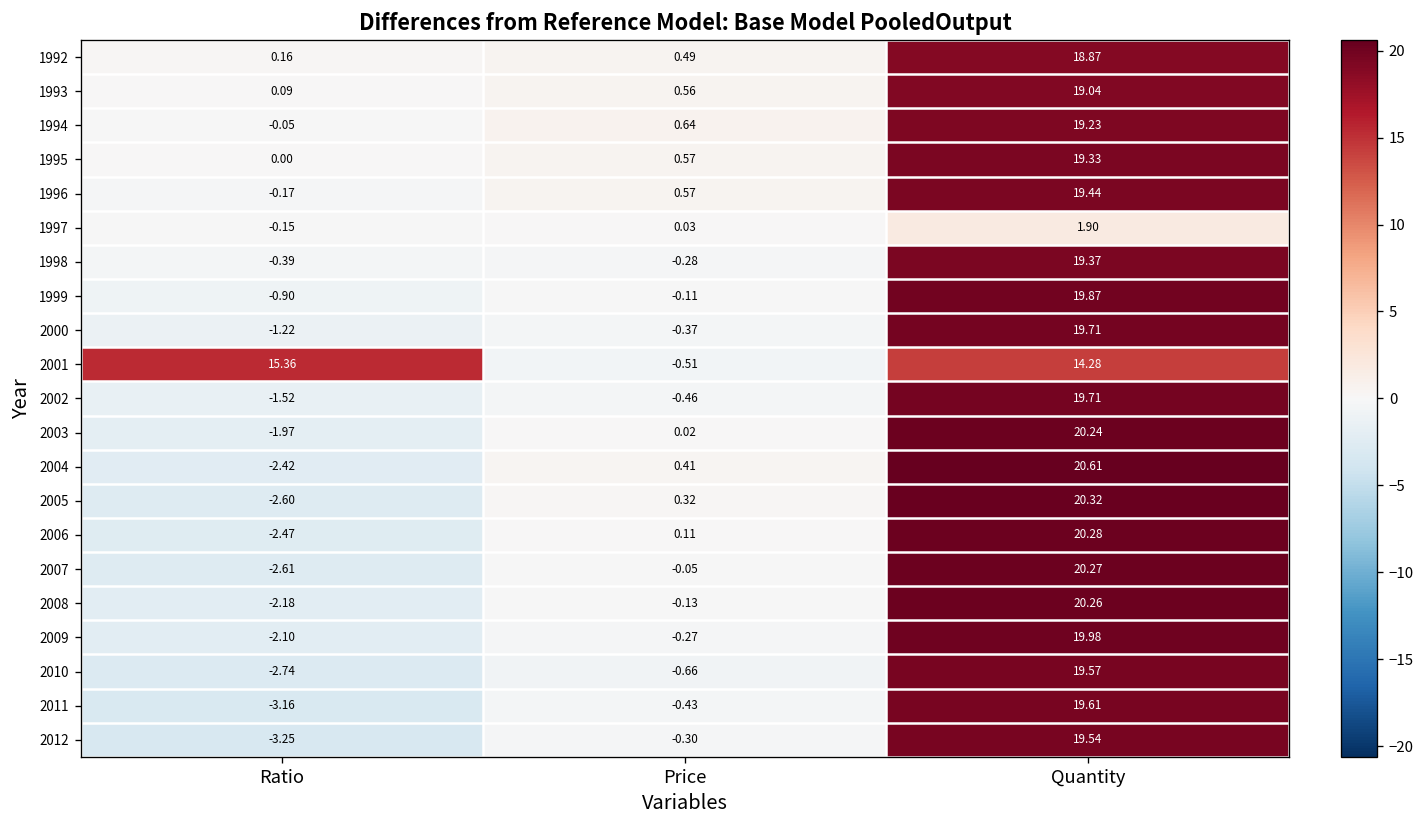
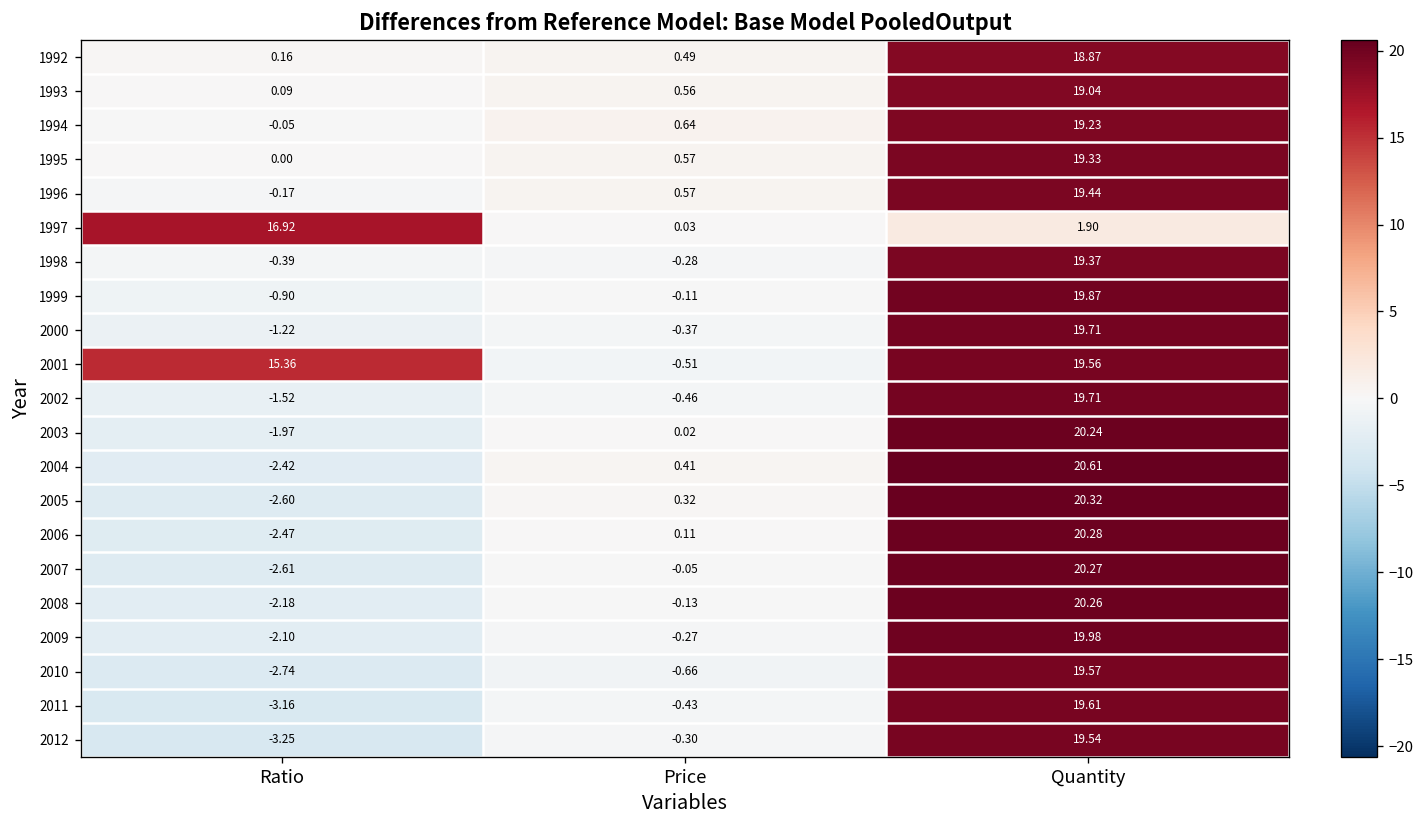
1997, Ratio: -0.15 -> 16.92
2001, Quantity: 14.28 -> 19.56
